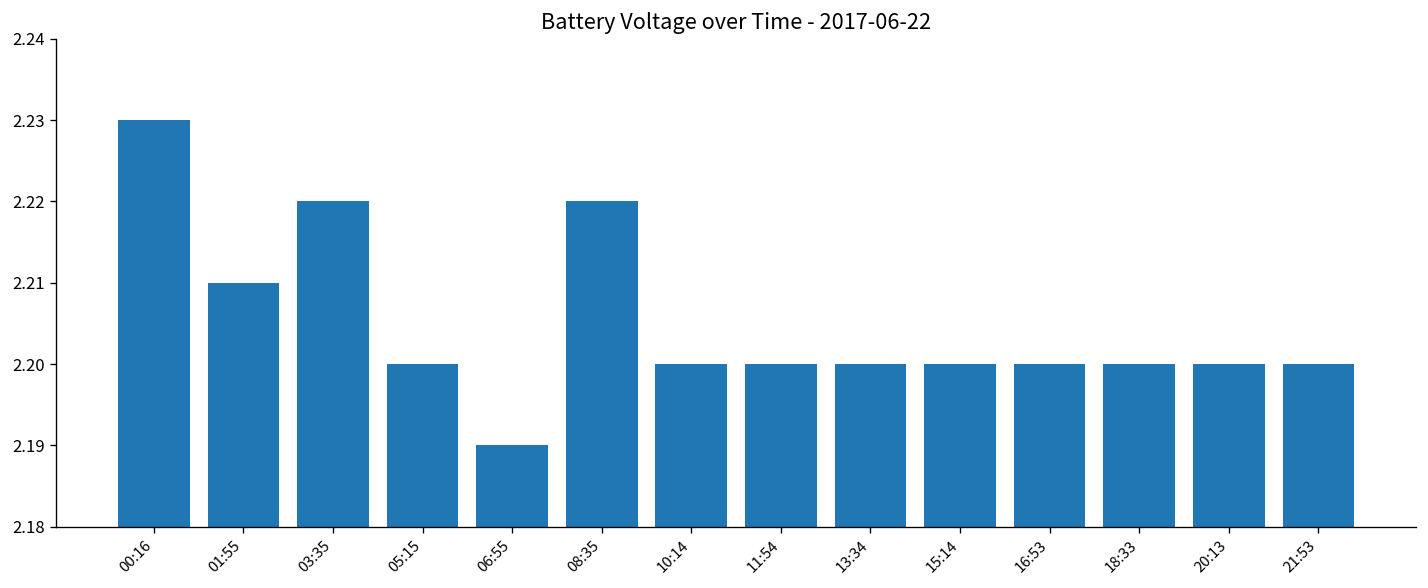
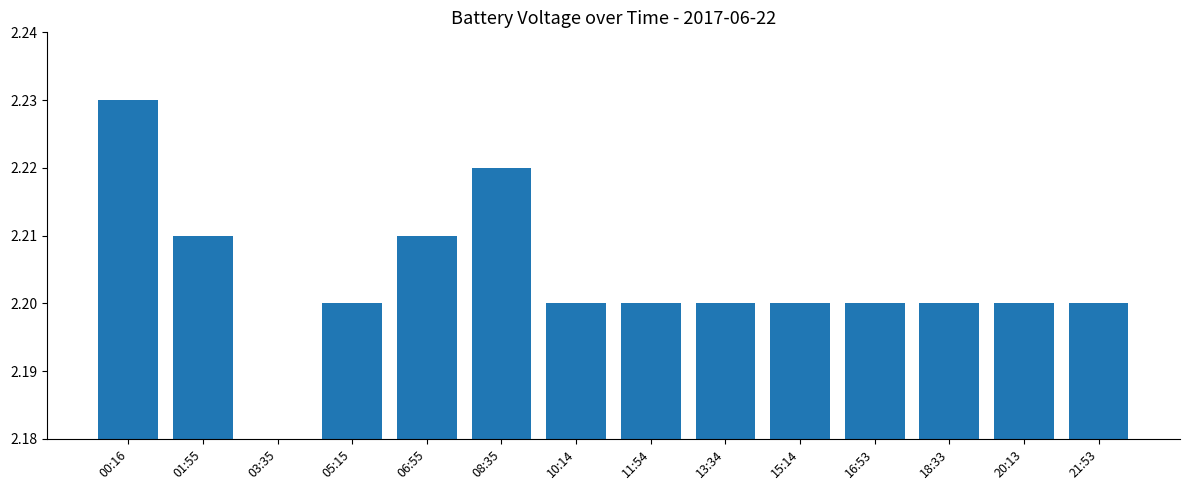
03:35: 2.22 -> 2.18
06:55: 2.19 -> 2.21
